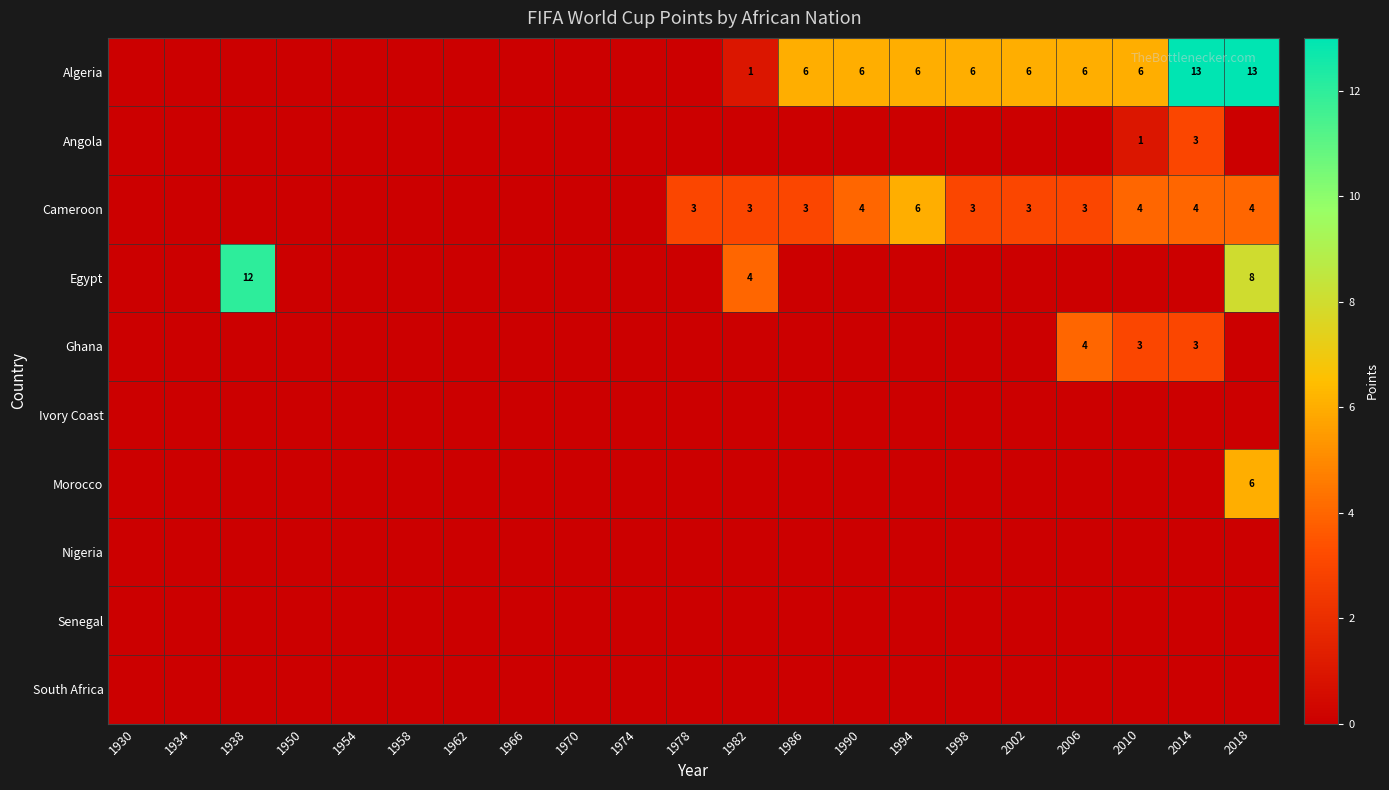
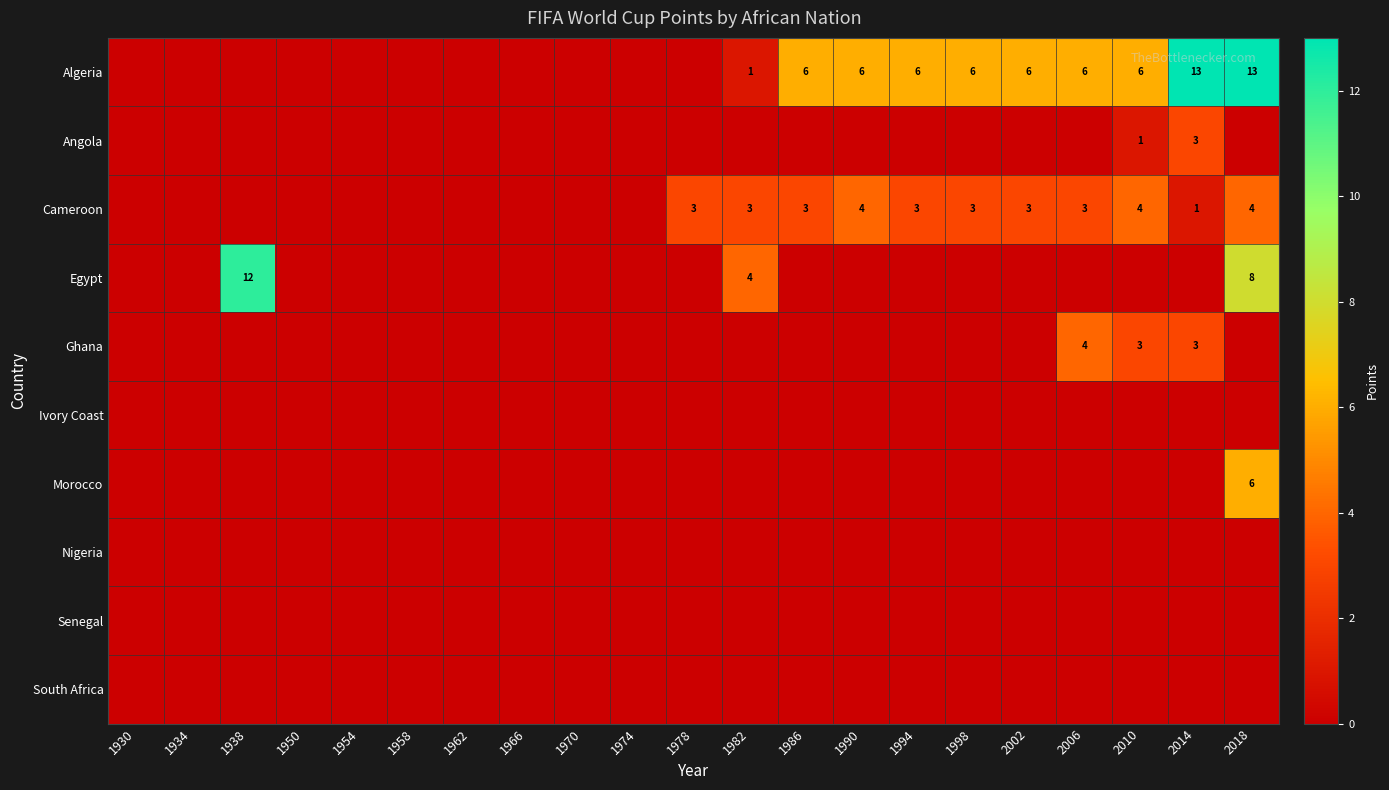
Cameroon, 1994: 6 -> 3
Cameroon, 2014: 4 -> 1
